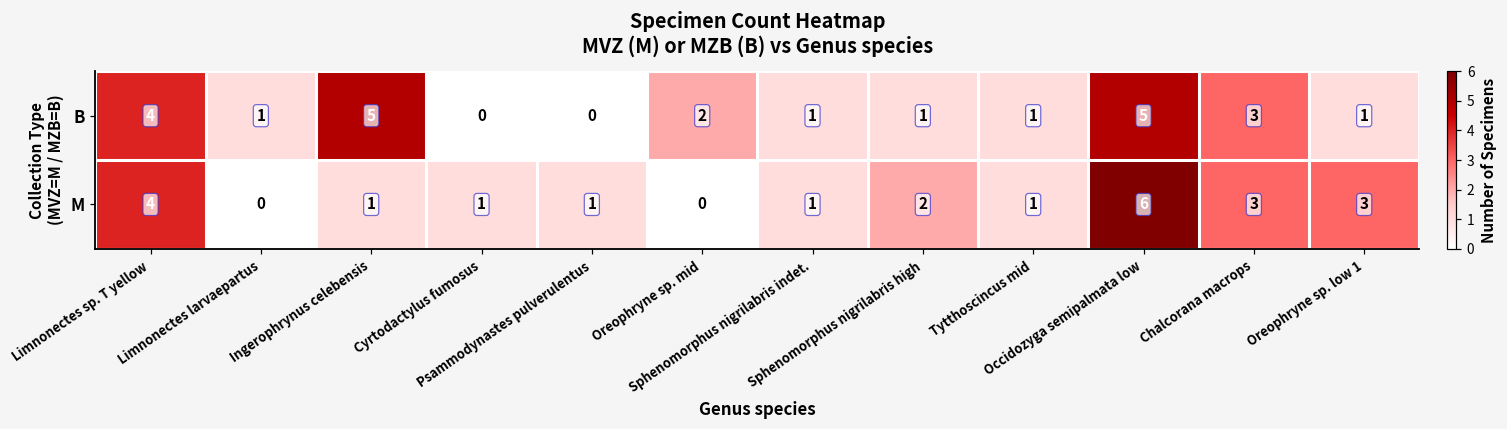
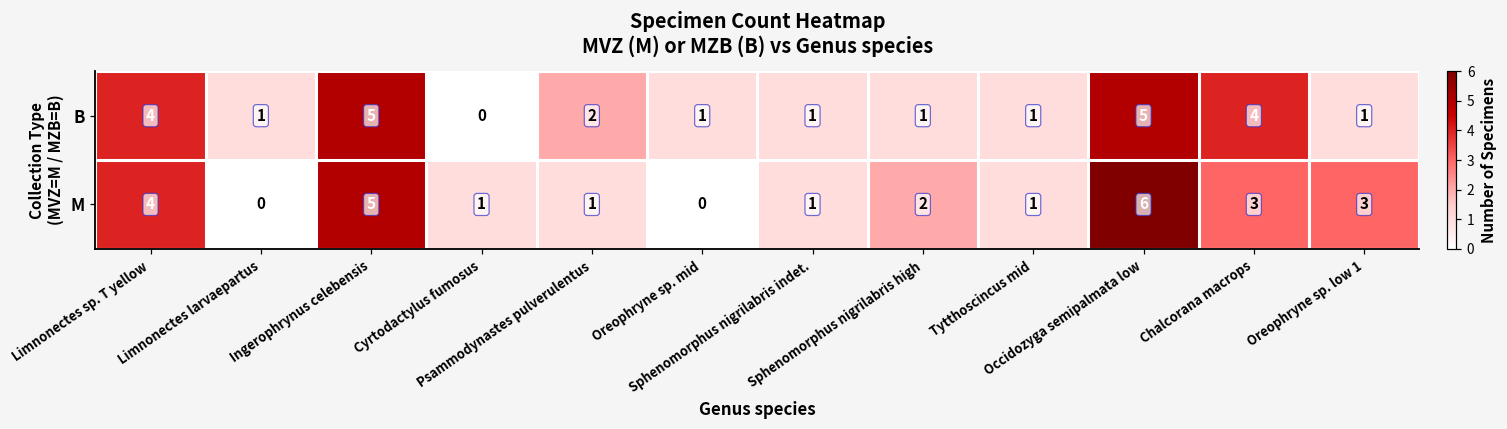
B, Psammodynastes pulverulentus: 0 -> 2
B, Oreophryne sp. mid: 2 -> 1
B, Chalcorana macrops: 3 -> 4
M, Ingerophrynus celebensis: 1 -> 5
